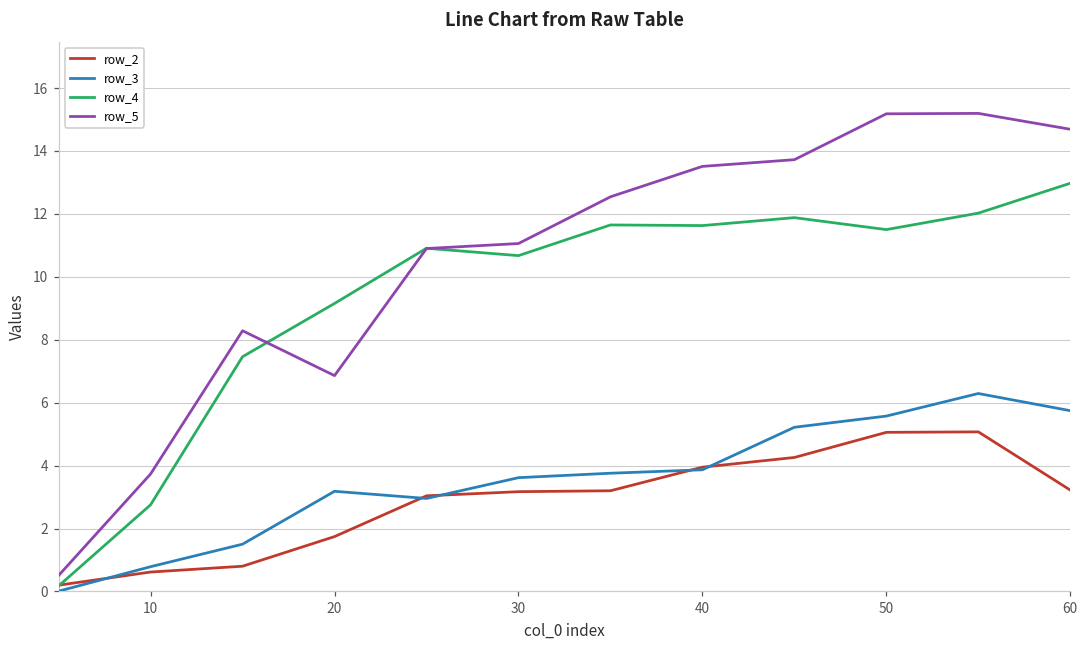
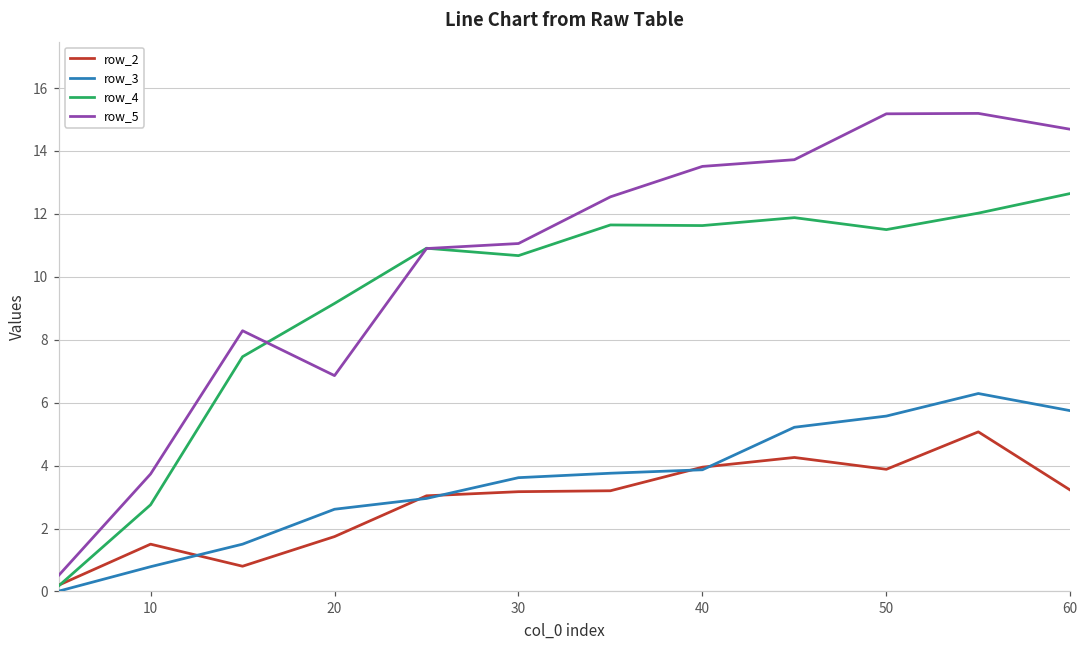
row_2, 10: 0.6 -> 1.5
row_3, 20: 3.2 -> 2.6
row_2, 50: 5.1 -> 3.9
row_4, 60: 13.0 -> 12.6
